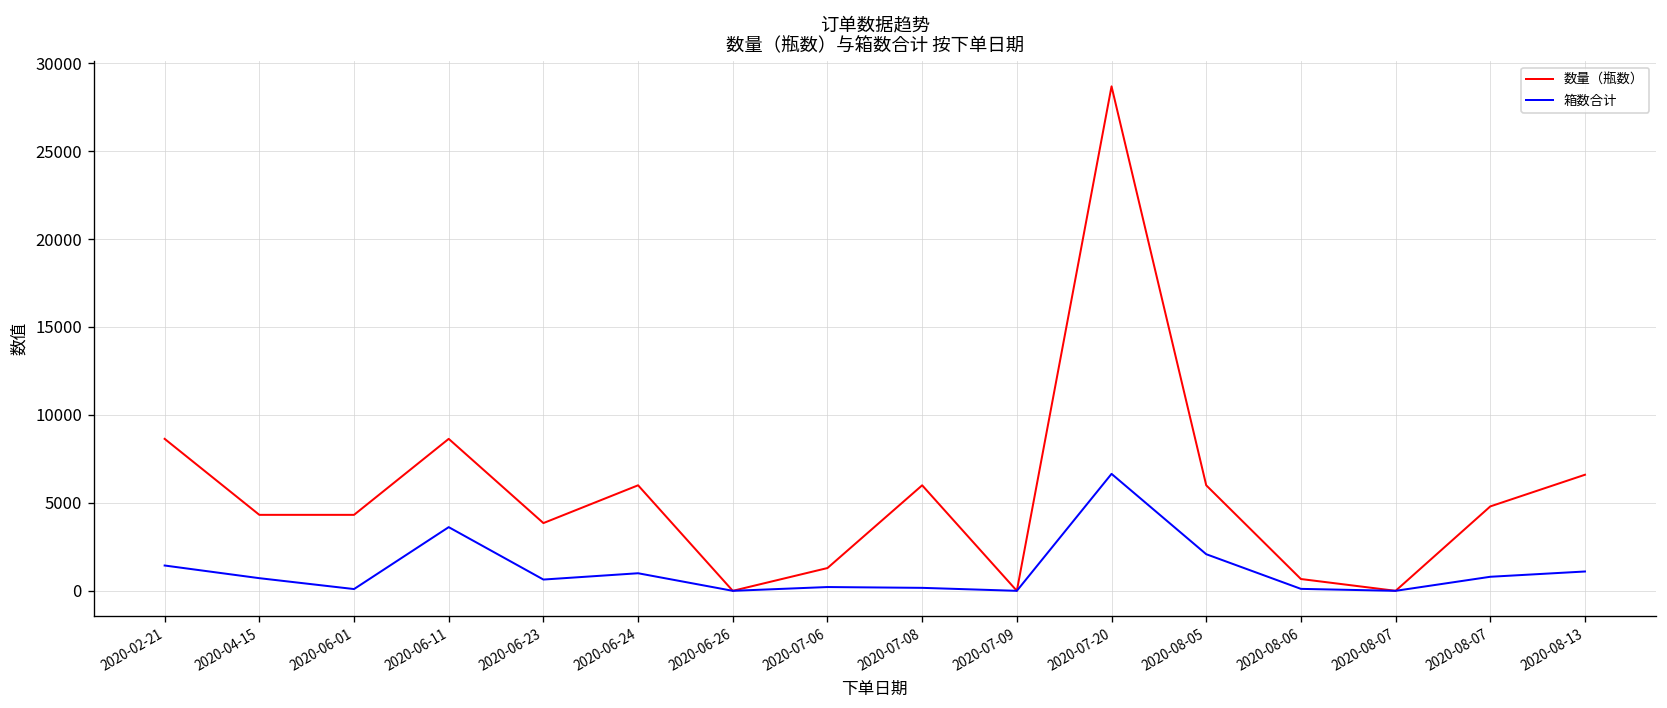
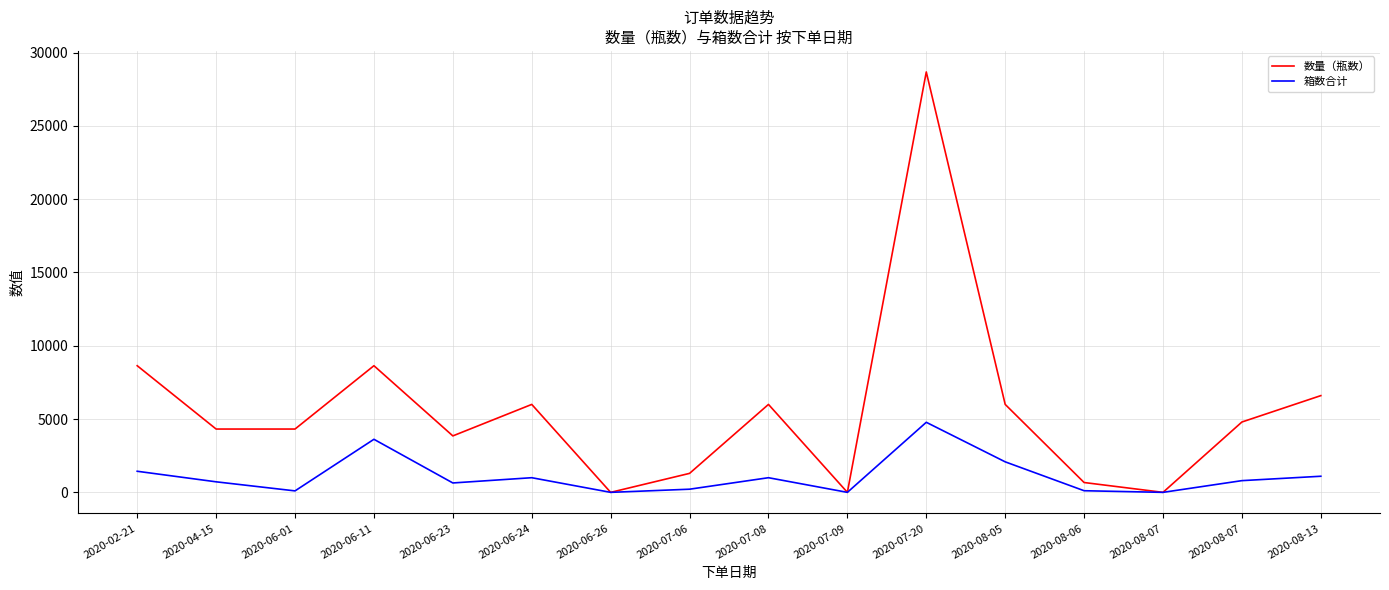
箱数合计, 2020-07-08: 200 -> 1000
箱数合计, 2020-07-20: 6700 -> 4800
